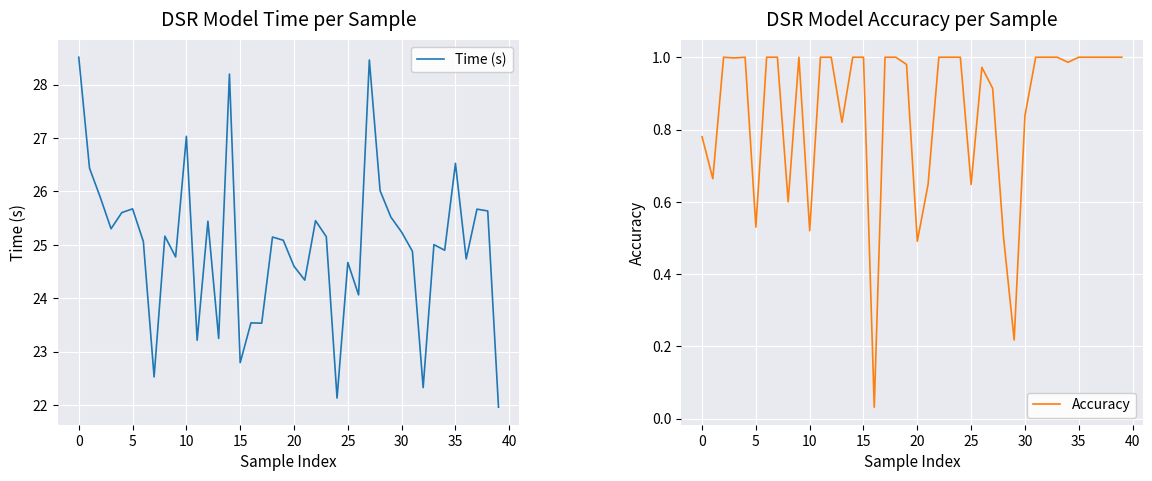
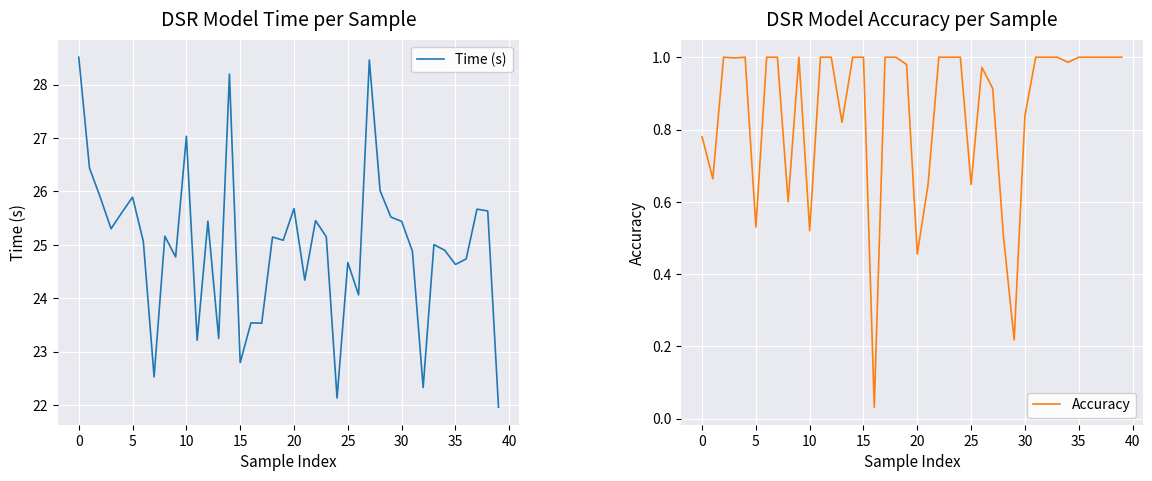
DSR Model Time per Sample, 5: 25.7 -> 25.9
DSR Model Time per Sample, 20: 24.6 -> 25.7
DSR Model Time per Sample, 30: 25.2 -> 25.4
DSR Model Time per Sample, 35: 26.5 -> 24.6
DSR Model Accuracy per Sample, 20: 0.49 -> 0.46
